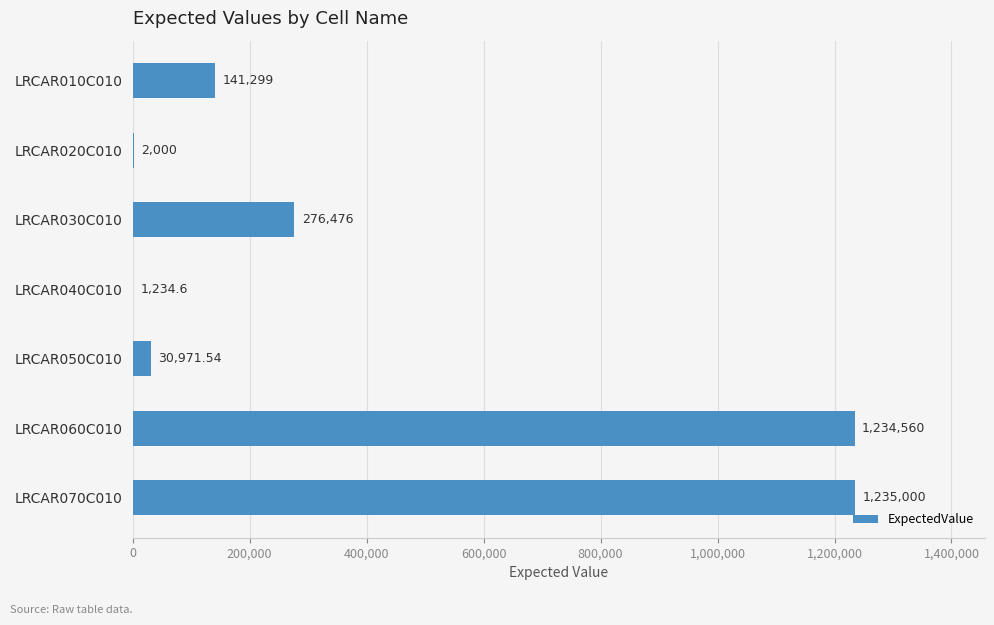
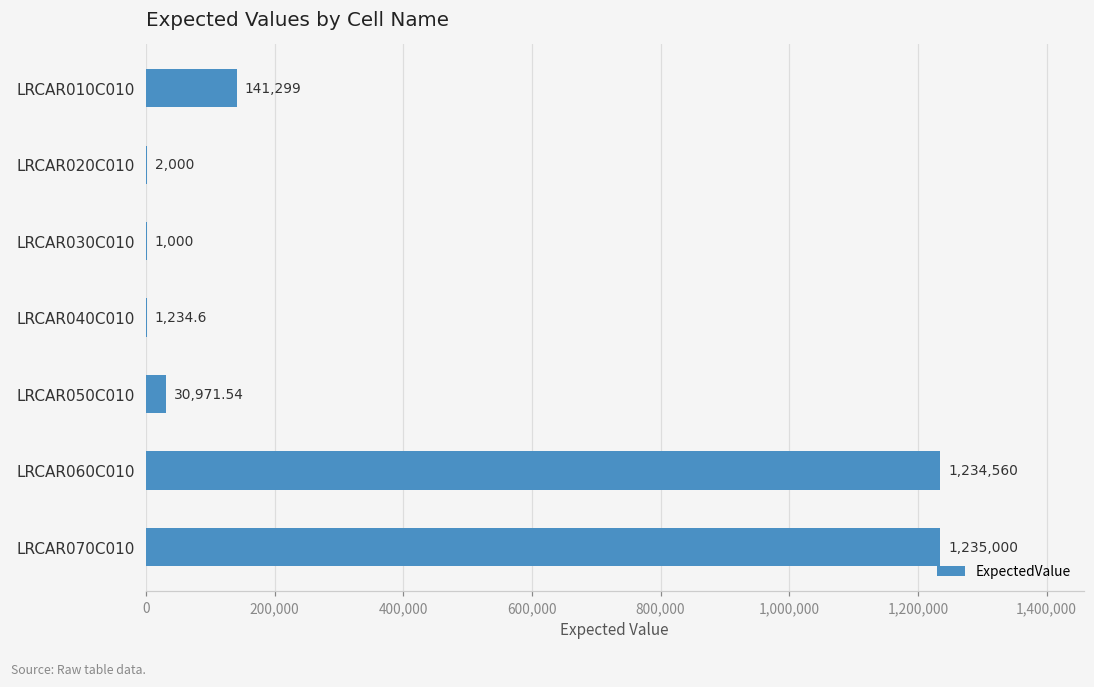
LRCAR030C010: 276,476 -> 1,000
